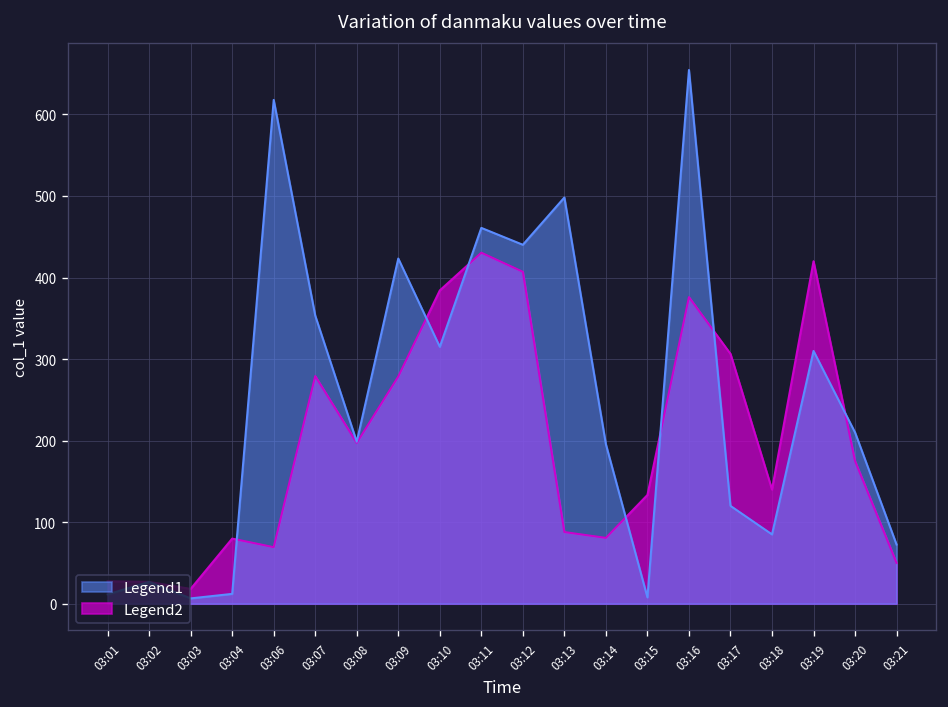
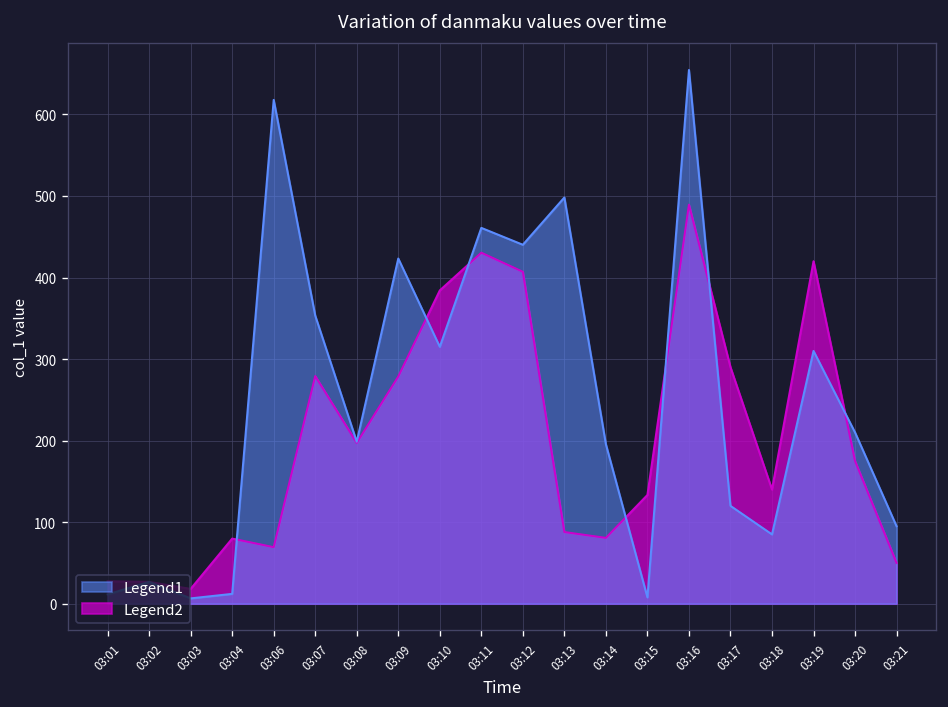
Legend2, 03:16: 380 -> 490
Legend2, 03:17: 310 -> 290
Legend1, 03:21: 70 -> 100
